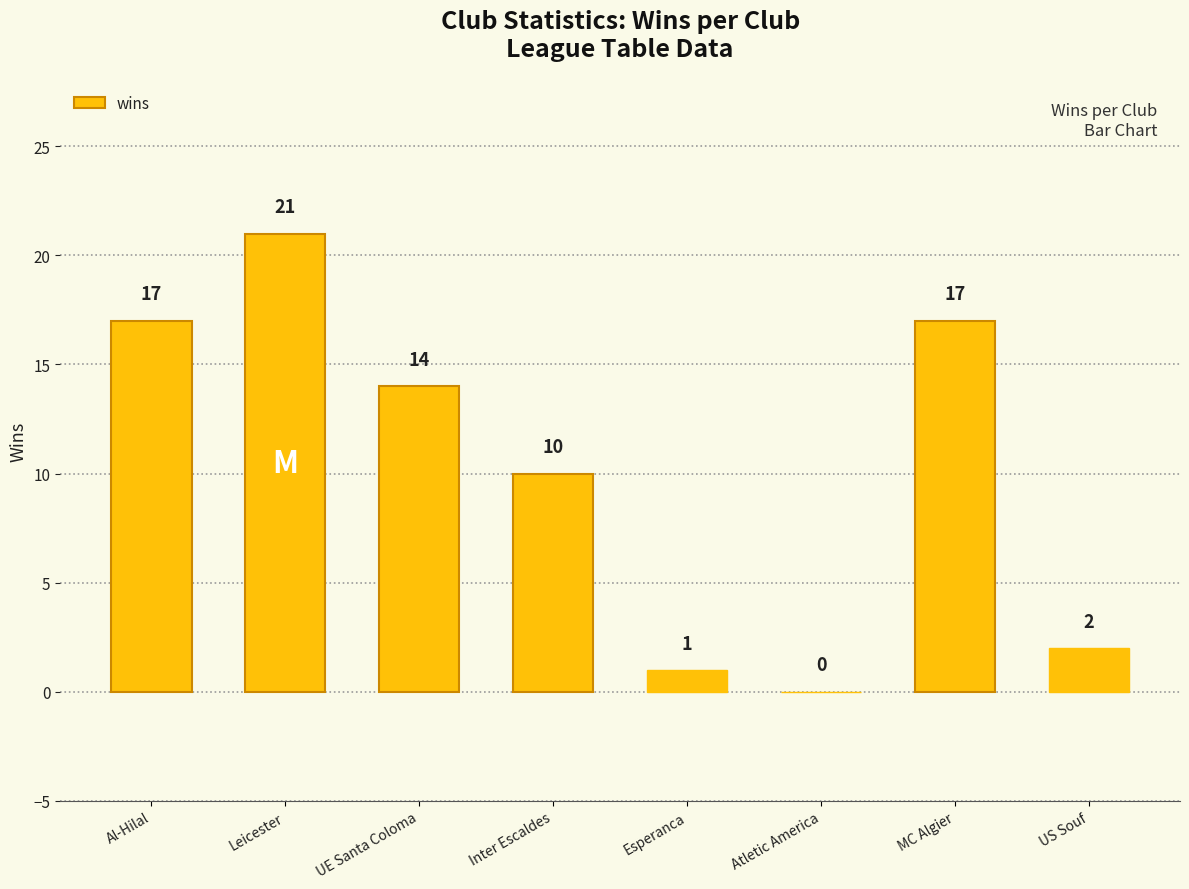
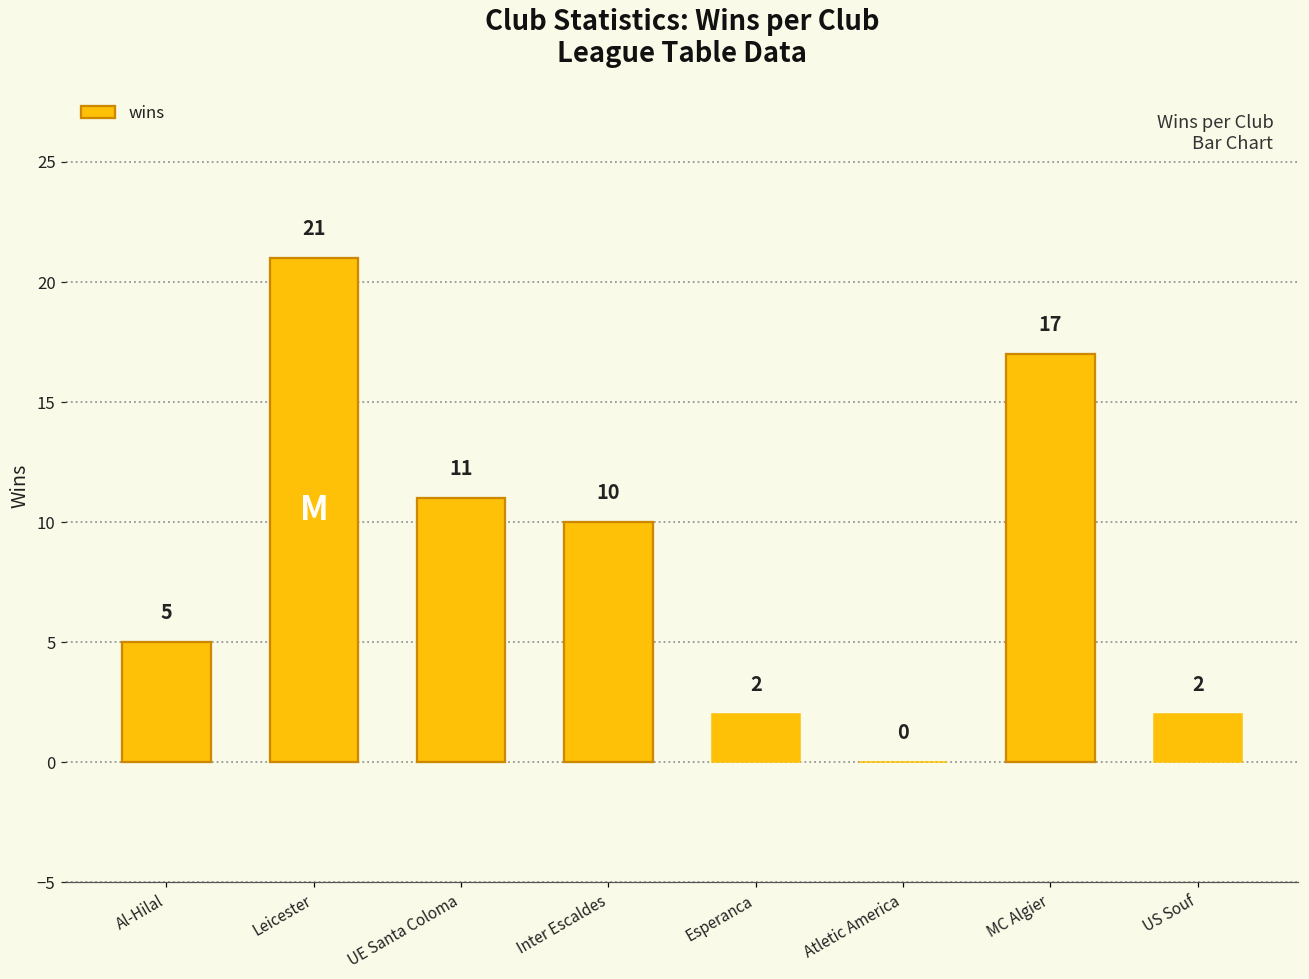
Al-Hilal: 17 -> 5
UE Santa Coloma: 14 -> 11
Esperanca: 1 -> 2
